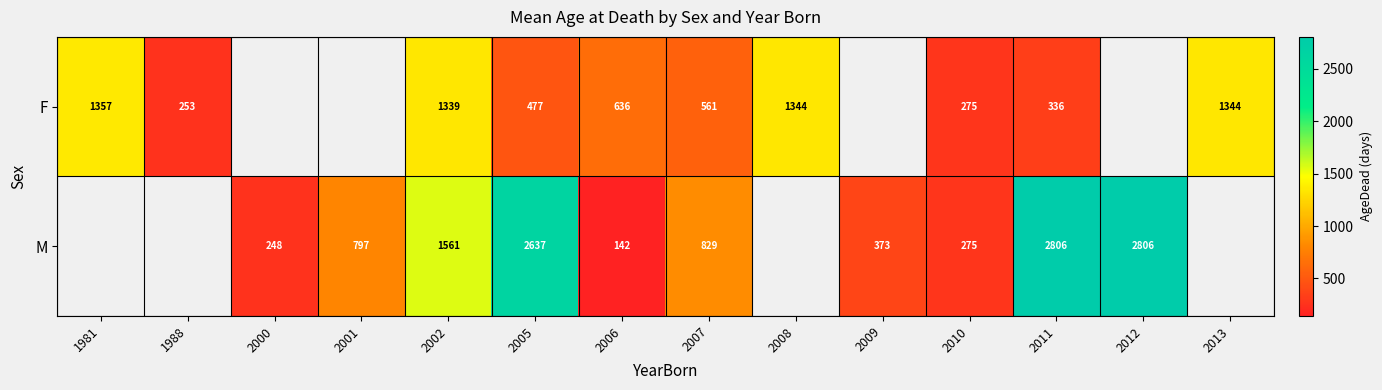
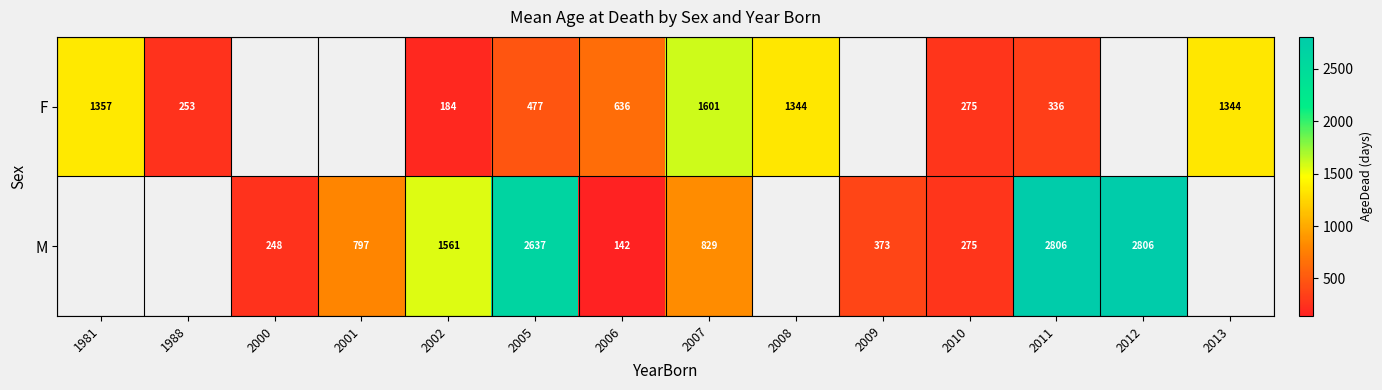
F, 2002: 1339 -> 184
F, 2007: 561 -> 1601
